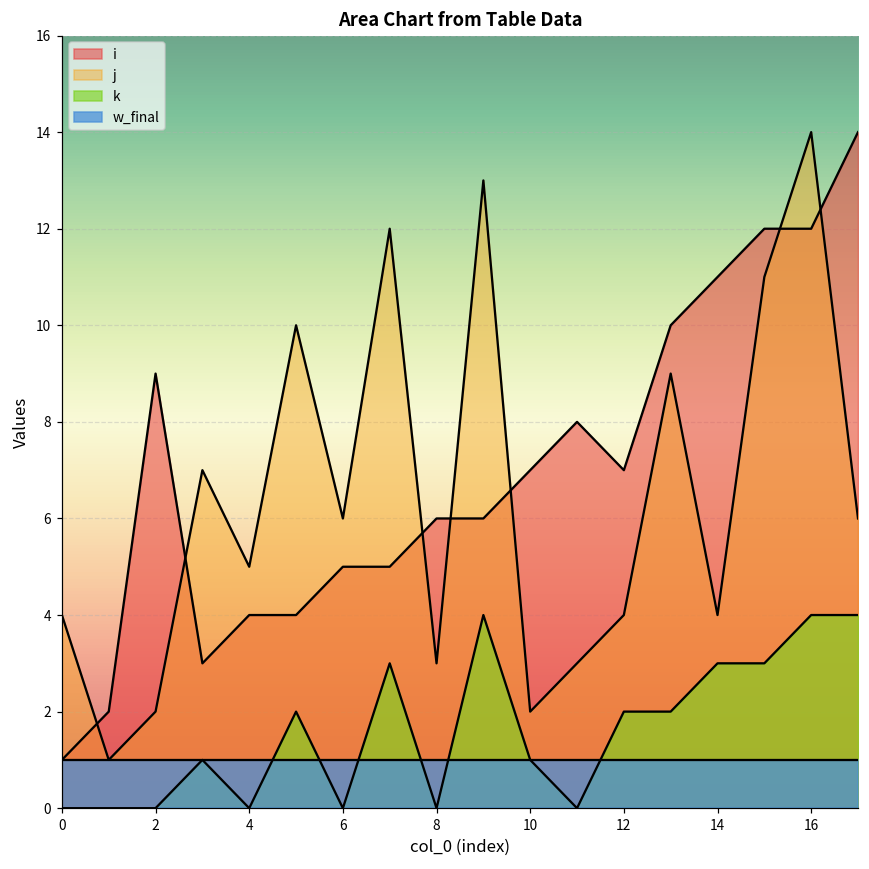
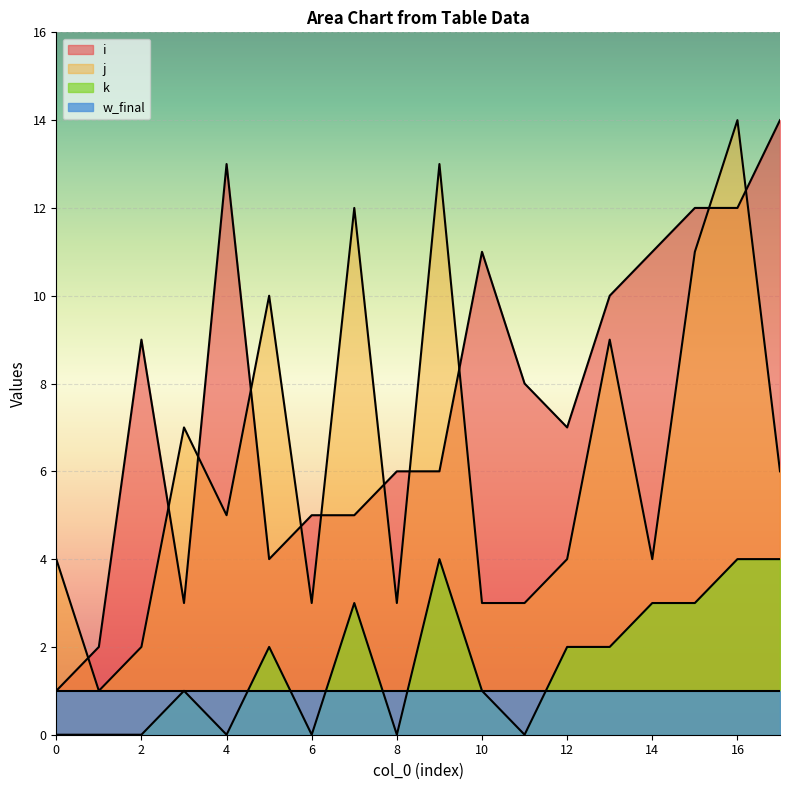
i, 4: 4 -> 13
j, 6: 6 -> 3
i, 10: 7 -> 11
j, 10: 2 -> 3
